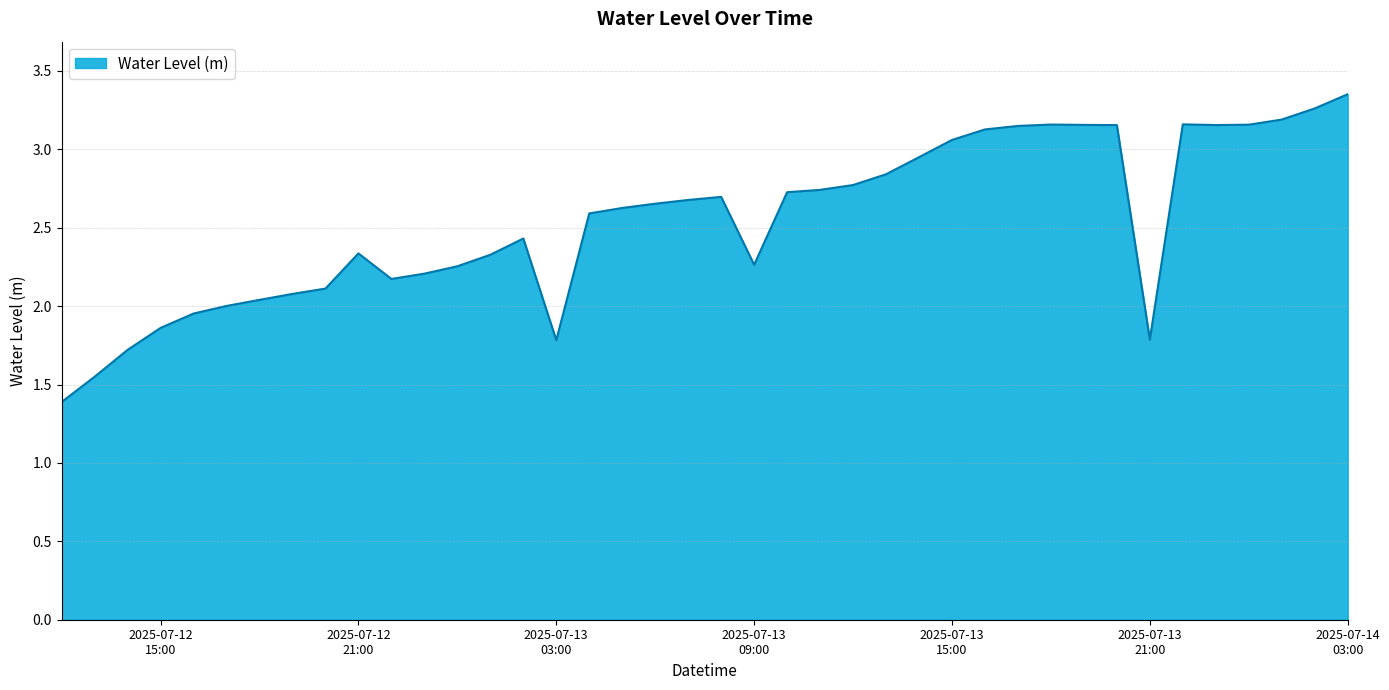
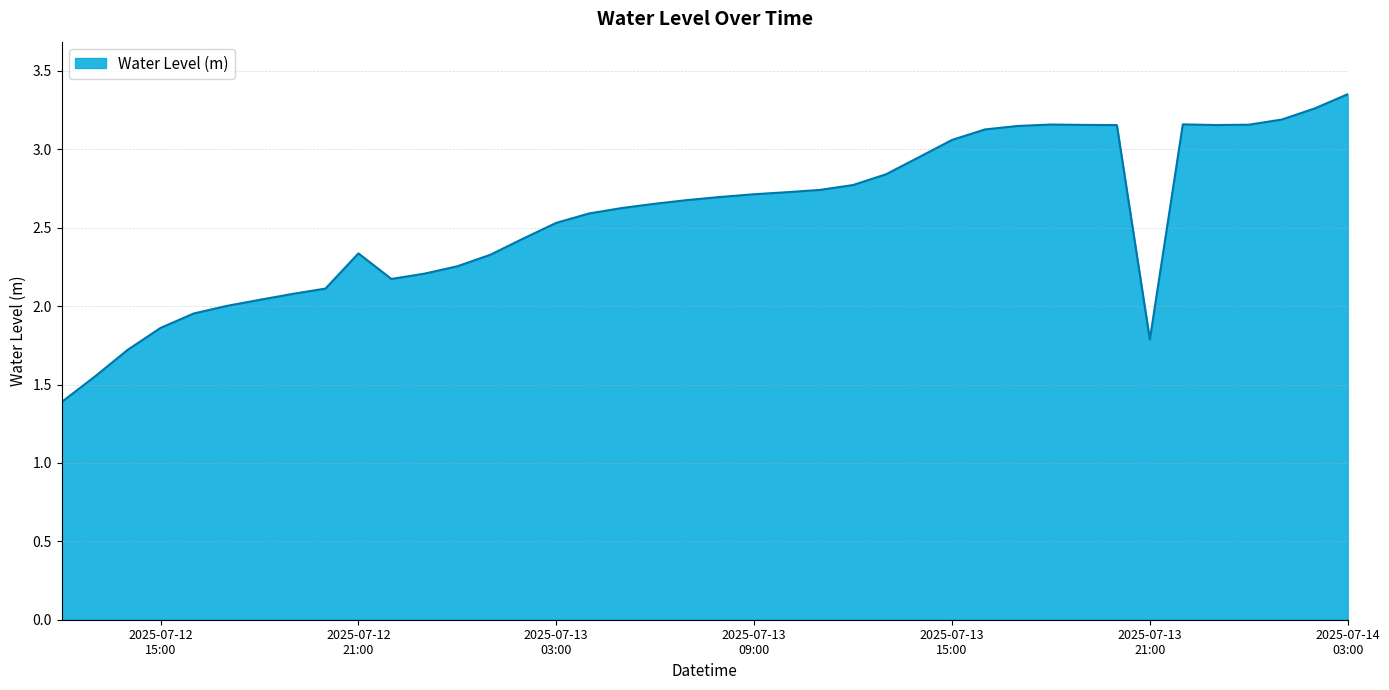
2025-07-13 03:00: 1.78 -> 2.53
2025-07-13 09:00: 2.26 -> 2.71
